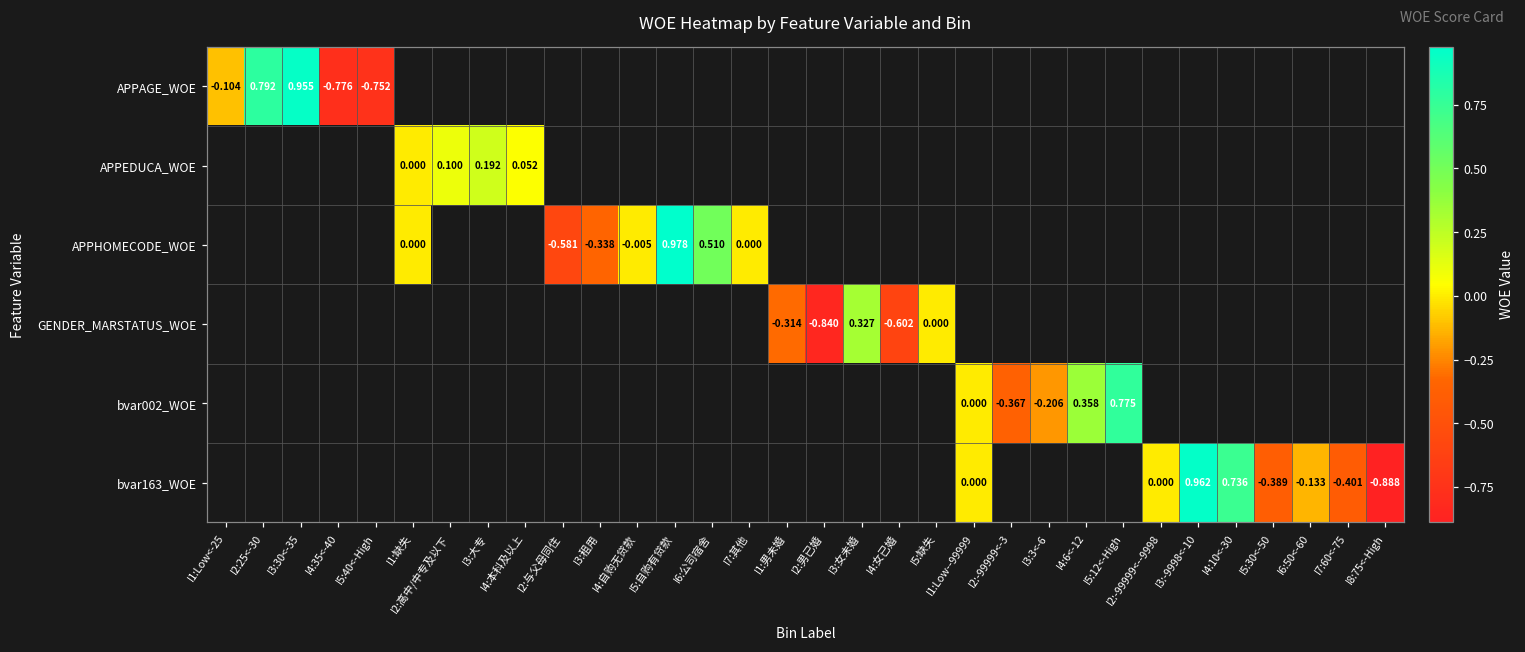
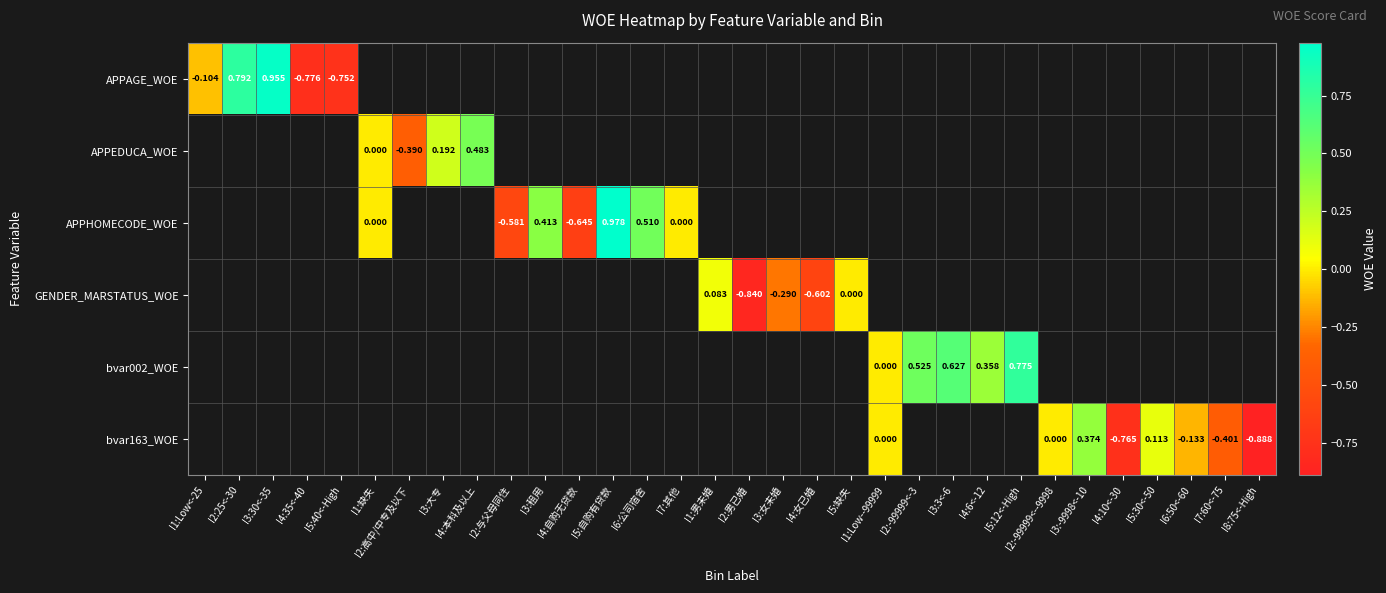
APPEDUCA_WOE, I2:高中/中专及以下: 0.100 -> -0.390
APPEDUCA_WOE, I4:本科及以上: 0.052 -> 0.483
APPHOMECODE_WOE, I3:租用: -0.338 -> 0.413
APPHOMECODE_WOE, I4:自购无贷款: -0.005 -> -0.645
GENDER_MARSTATUS_WOE, I1:男未婚: -0.314 -> 0.083
GENDER_MARSTATUS_WOE, I3:女未婚: 0.327 -> -0.290
bvar002_WOE, I2:-99999<-3: -0.367 -> 0.525
bvar002_WOE, I3:3<-6: -0.206 -> 0.627
bvar163_WOE, I3:-9998<-10: 0.962 -> 0.374
bvar163_WOE, I4:10<-30: 0.736 -> -0.765
bvar163_WOE, I5:30<-50: -0.389 -> 0.113
